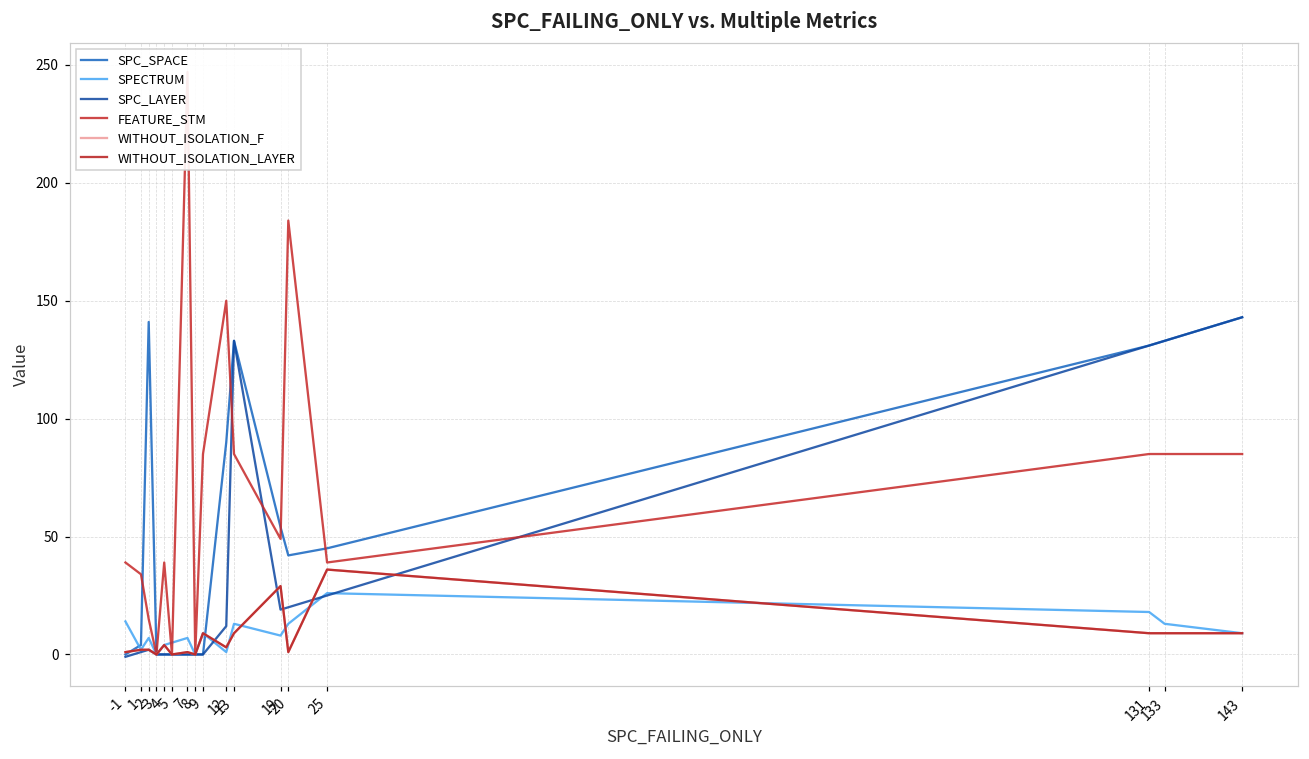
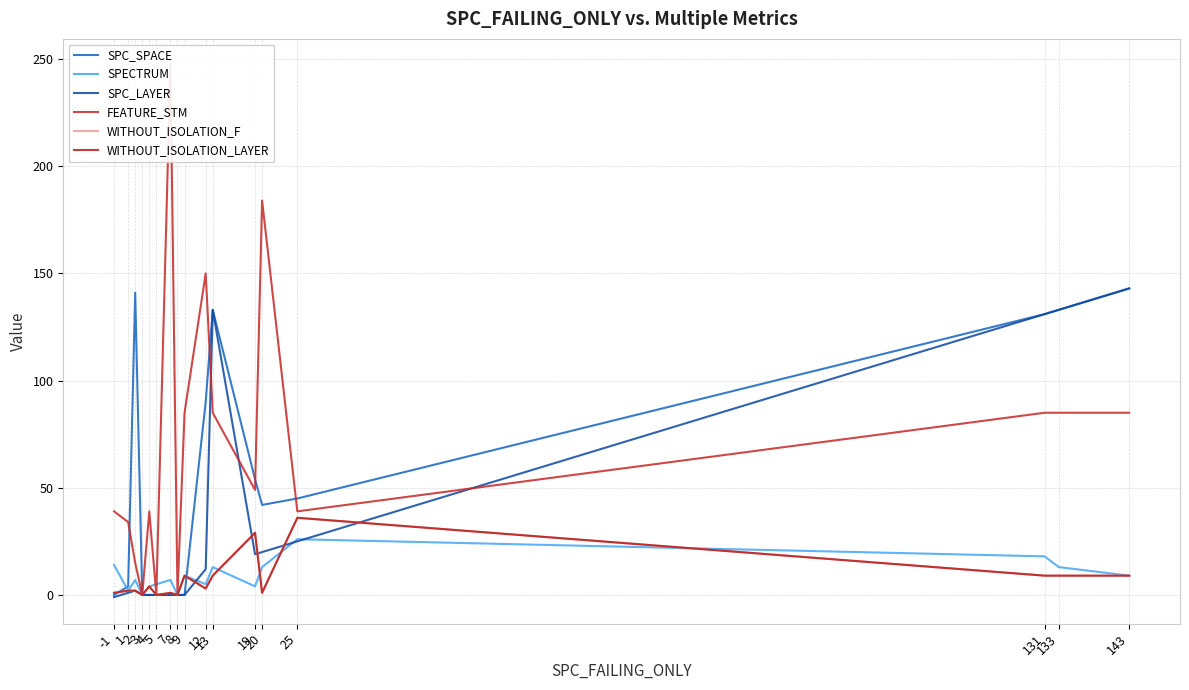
SPECTRUM, 12: 1 -> 5
SPECTRUM, 19: 8 -> 4
